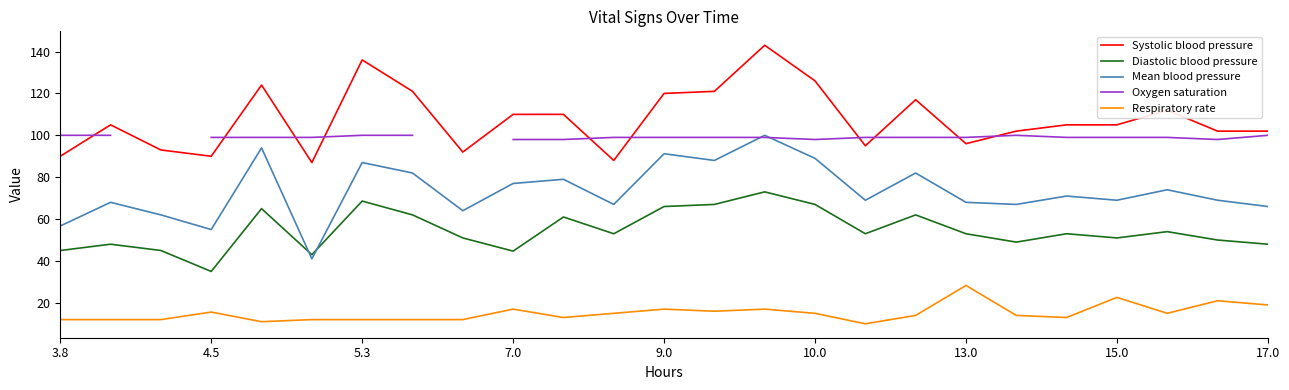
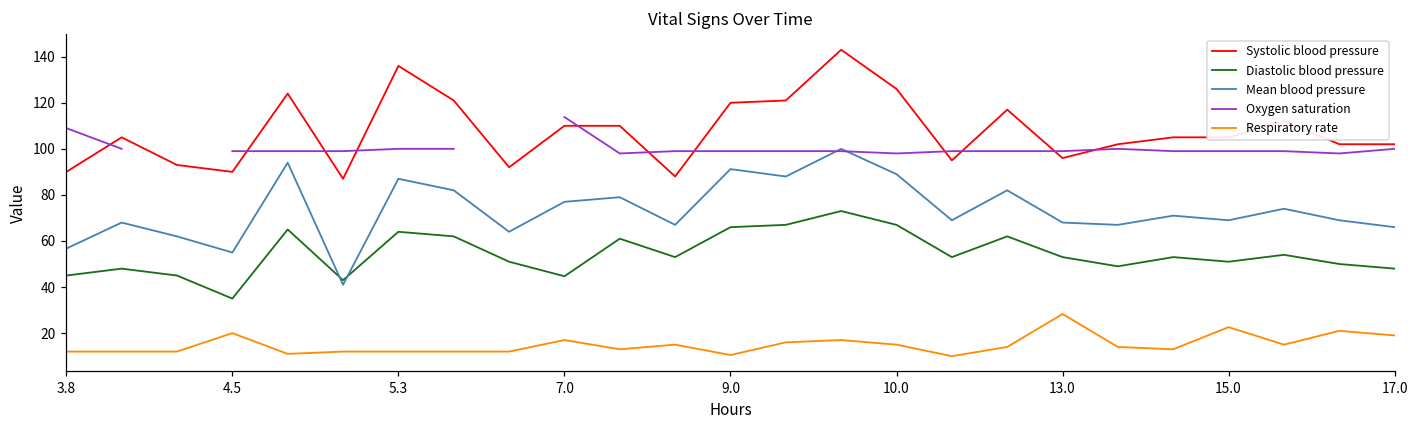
Oxygen saturation, 3.8: 100 -> 109
Respiratory rate, 4.5: 16 -> 20
Diastolic blood pressure, 5.3: 69 -> 64
Oxygen saturation, 7.0: 98 -> 114
Respiratory rate, 9.0: 17 -> 11
